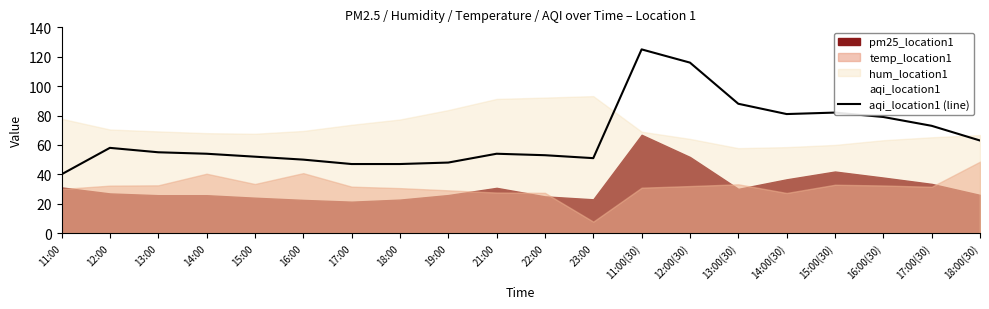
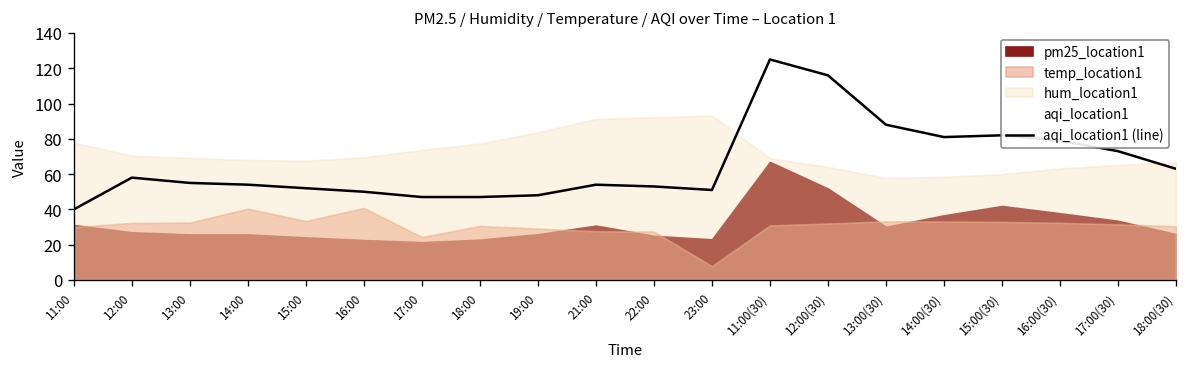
temp_location1, 17:00: 32 -> 24
temp_location1, 14:00(30): 27 -> 33
temp_location1, 18:00(30): 49 -> 30
